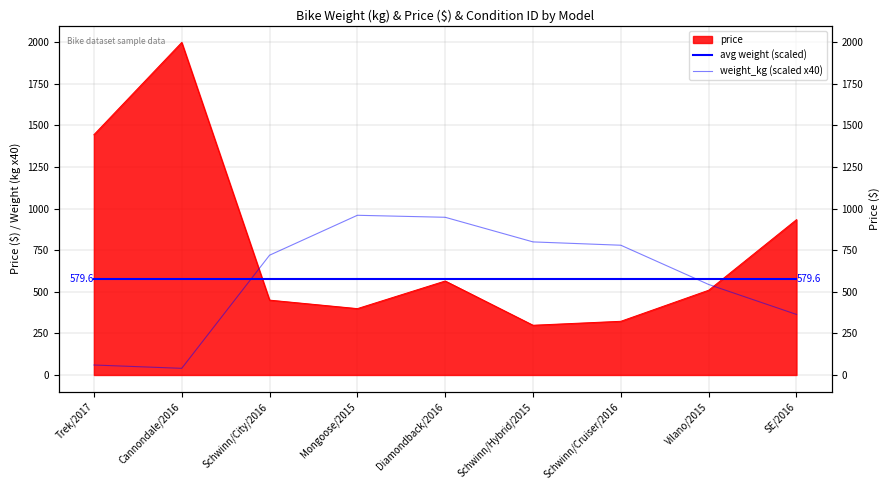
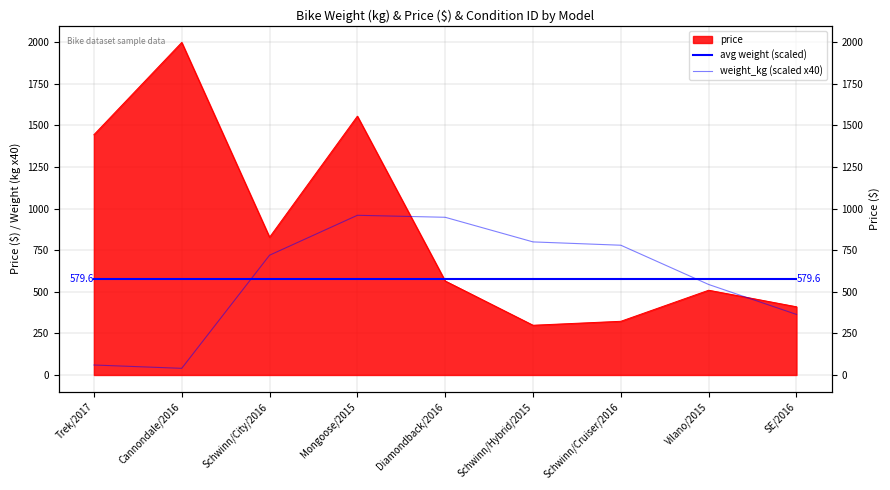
price, Schwinn/City/2016: 450 -> 830
price, Mongoose/2015: 400 -> 1560
price, SE/2016: 930 -> 410
